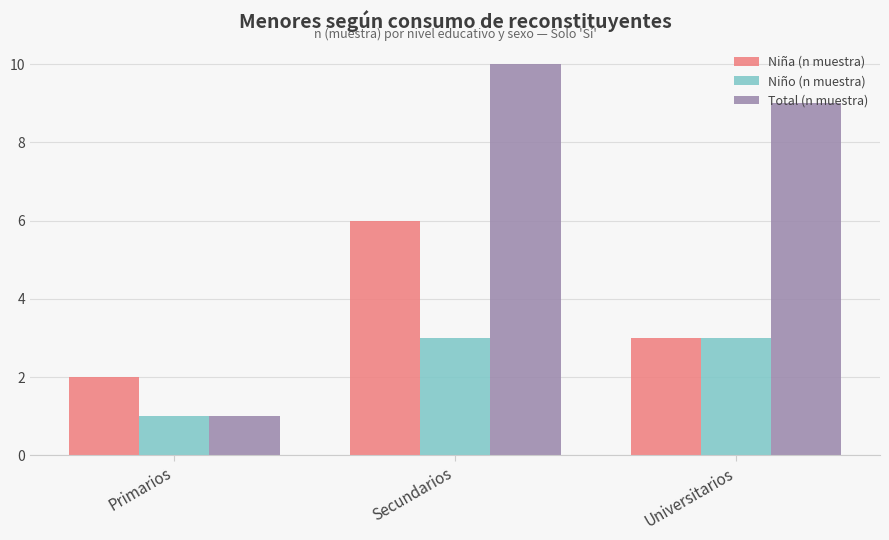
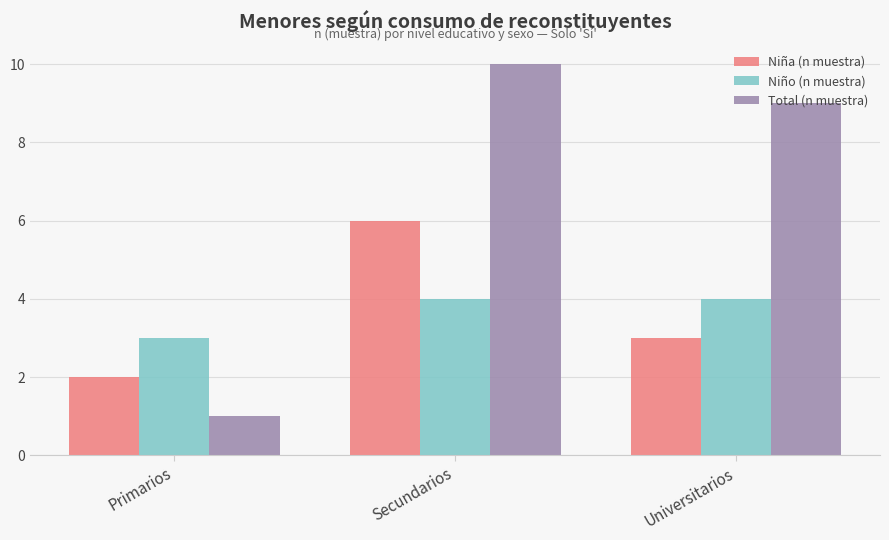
Niño (n muestra), Primarios: 1 -> 3
Niño (n muestra), Secundarios: 3 -> 4
Niño (n muestra), Universitarios: 3 -> 4
